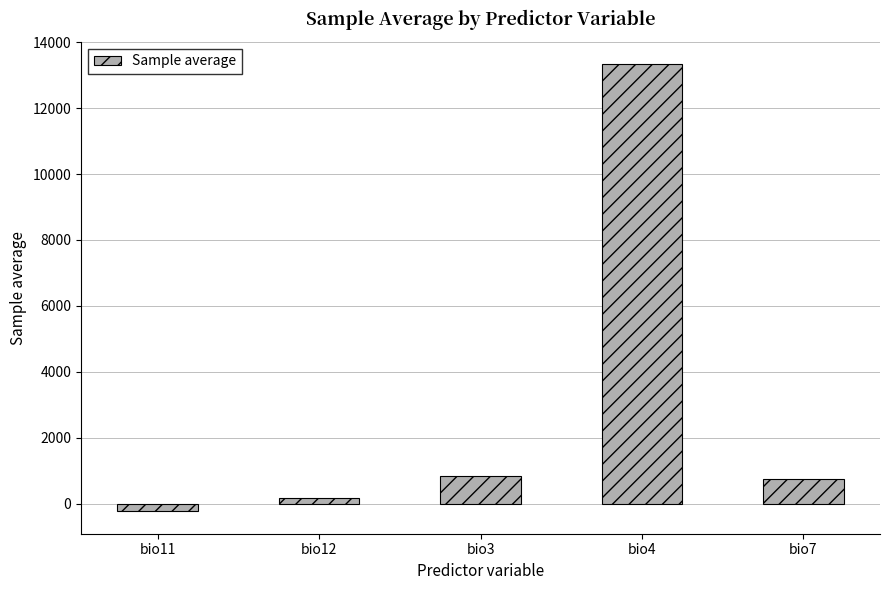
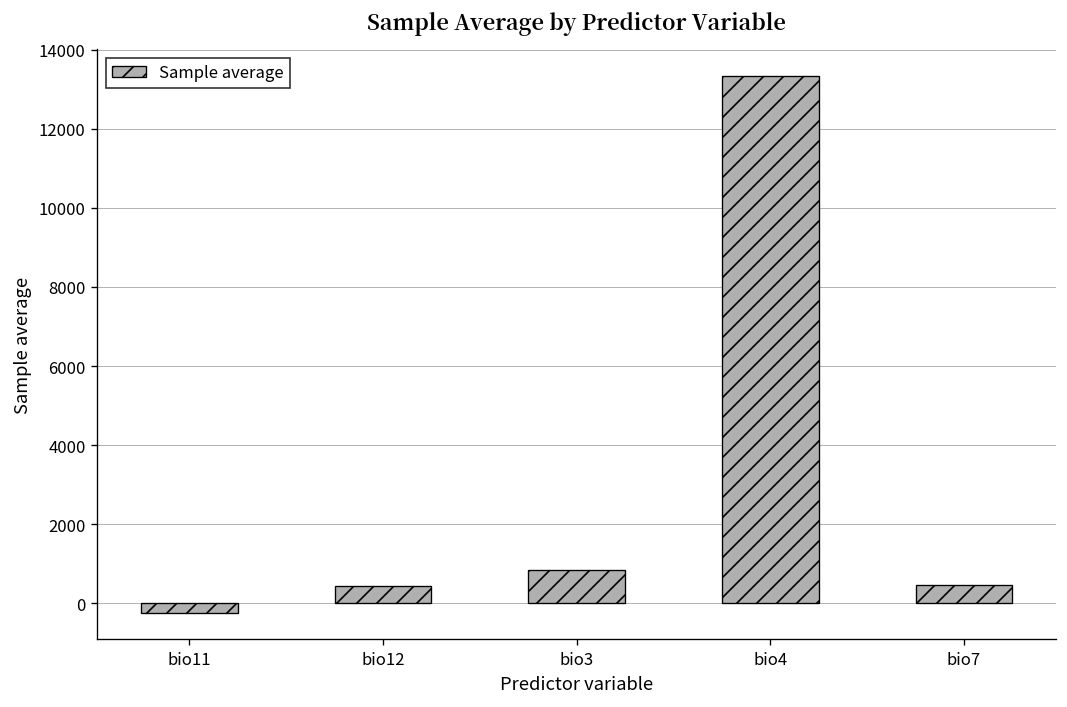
bio12: 200 -> 400
bio7: 700 -> 500
